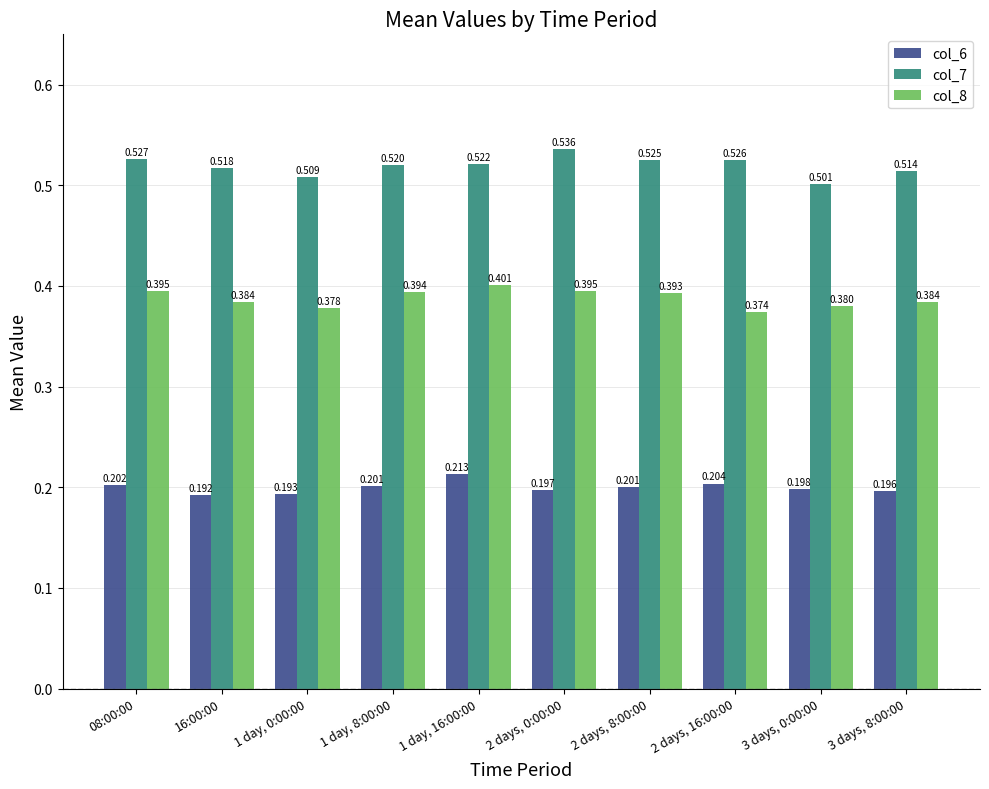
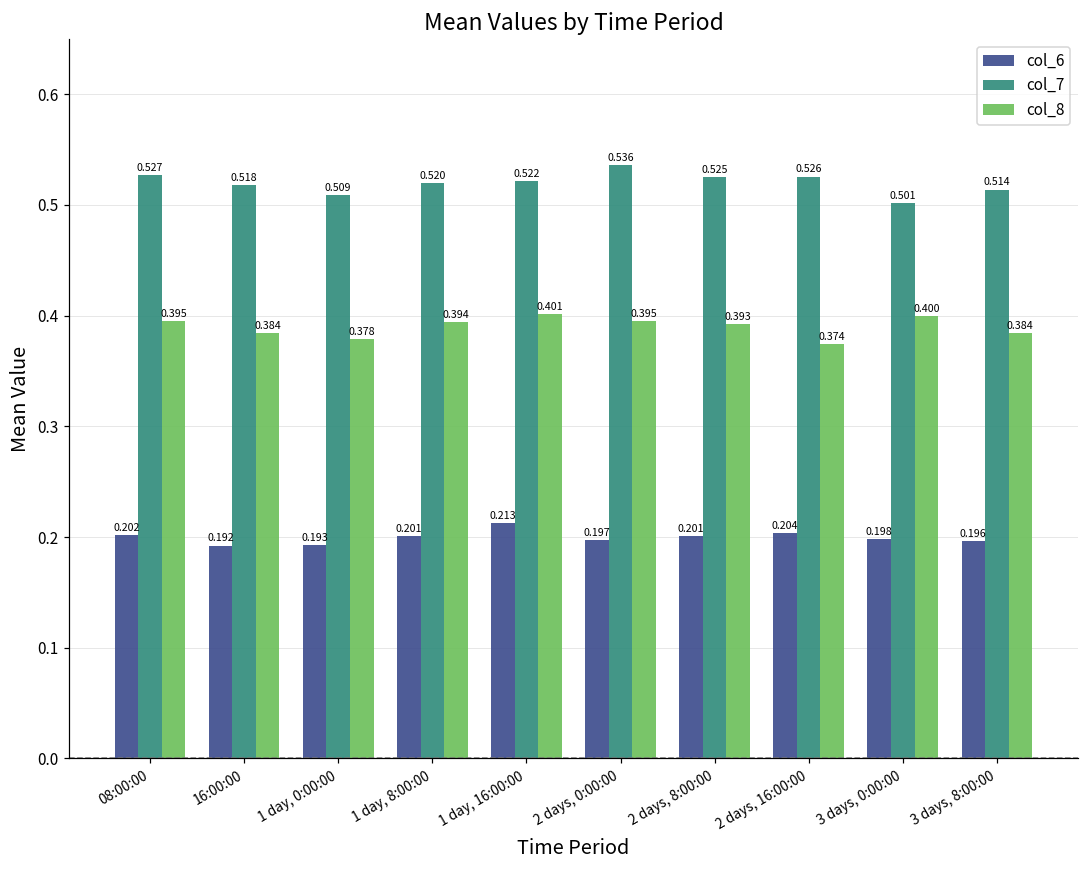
col_8, 3 days, 0:00:00: 0.380 -> 0.400
